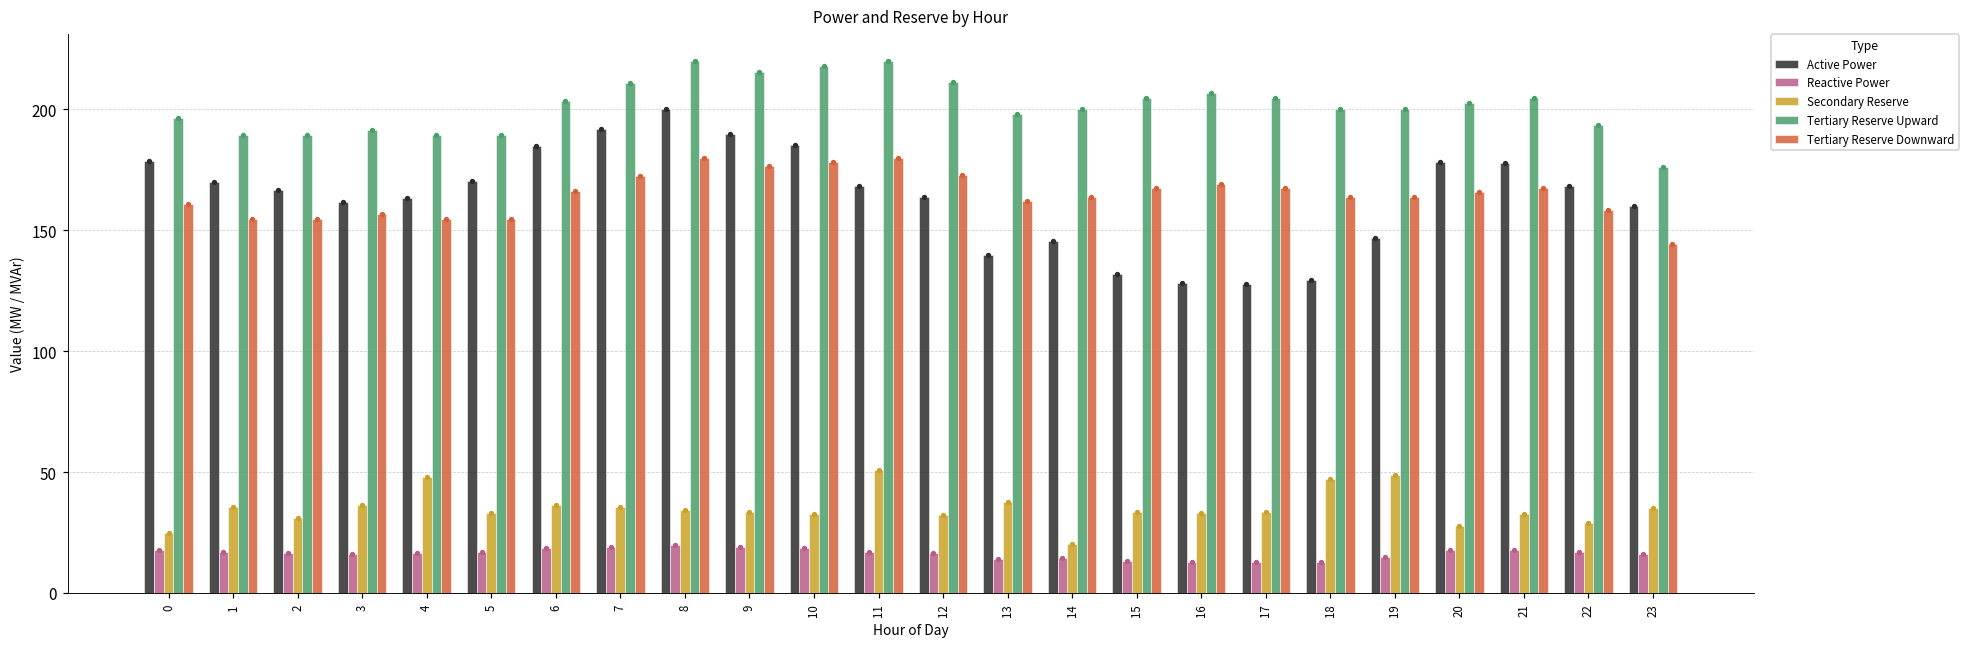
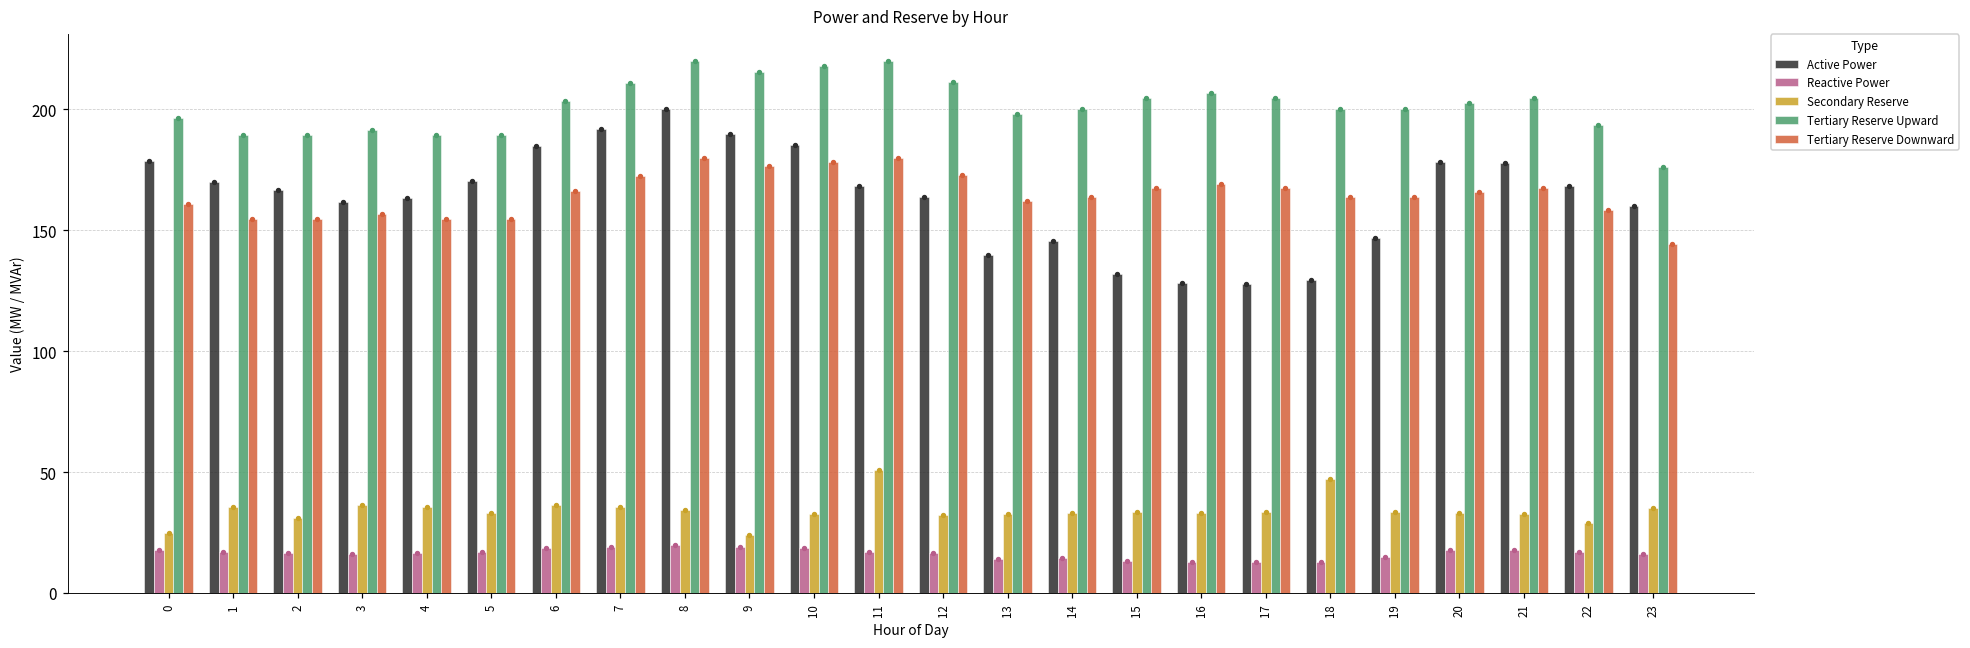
Secondary Reserve, 4: 48 -> 36
Secondary Reserve, 9: 34 -> 24
Secondary Reserve, 13: 38 -> 33
Secondary Reserve, 14: 20 -> 33
Secondary Reserve, 19: 49 -> 34
Secondary Reserve, 20: 28 -> 33
